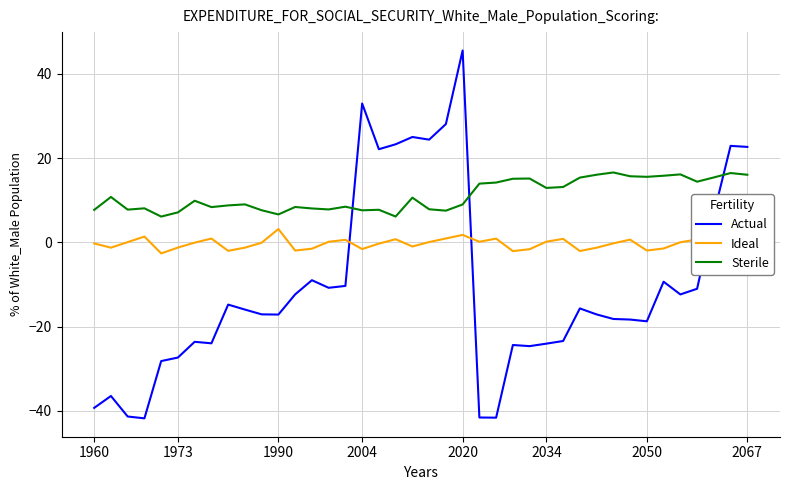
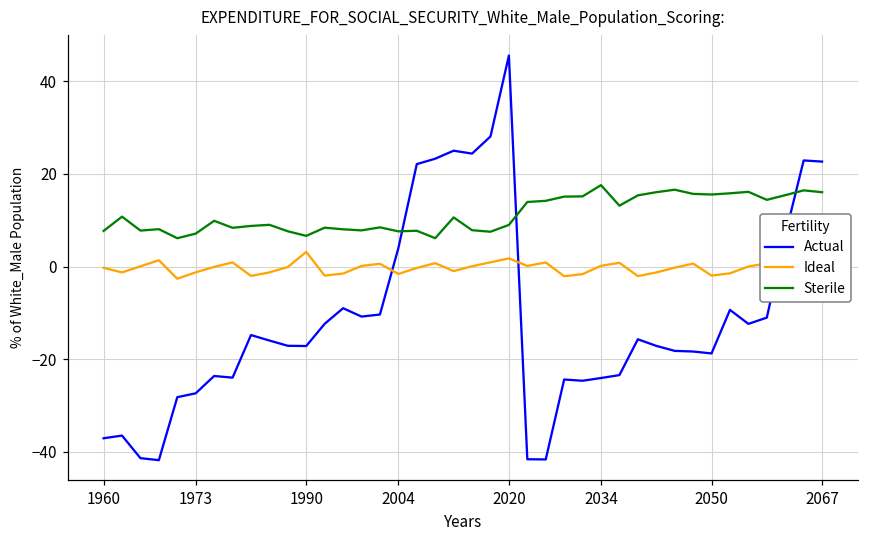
Actual, 1960: -39 -> -37
Actual, 2004: 33 -> 4
Sterile, 2034: 13 -> 18
